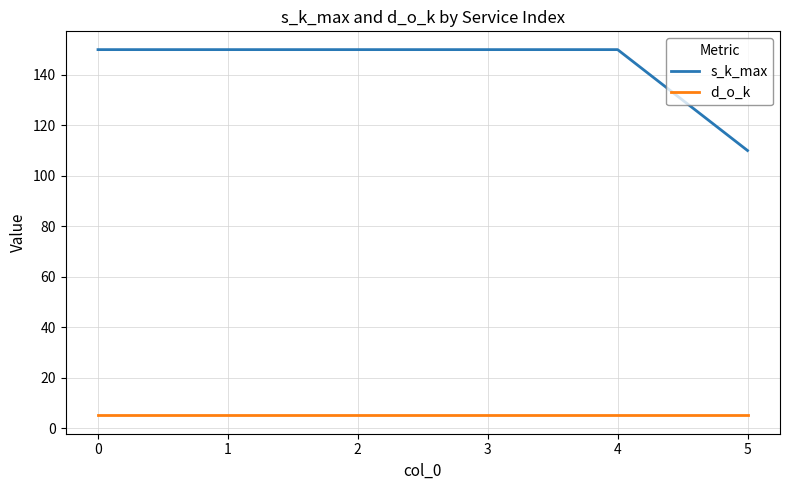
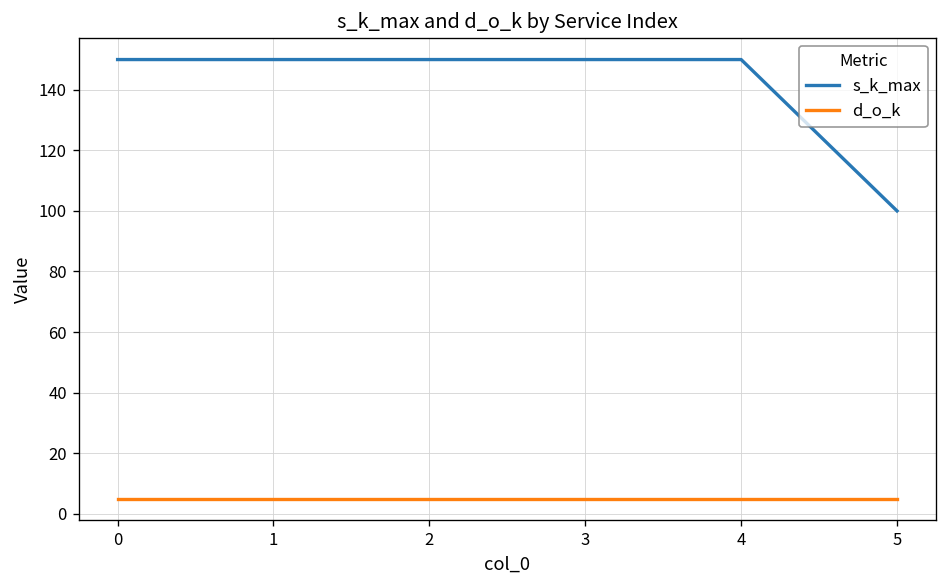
s_k_max, 5: 110 -> 100
